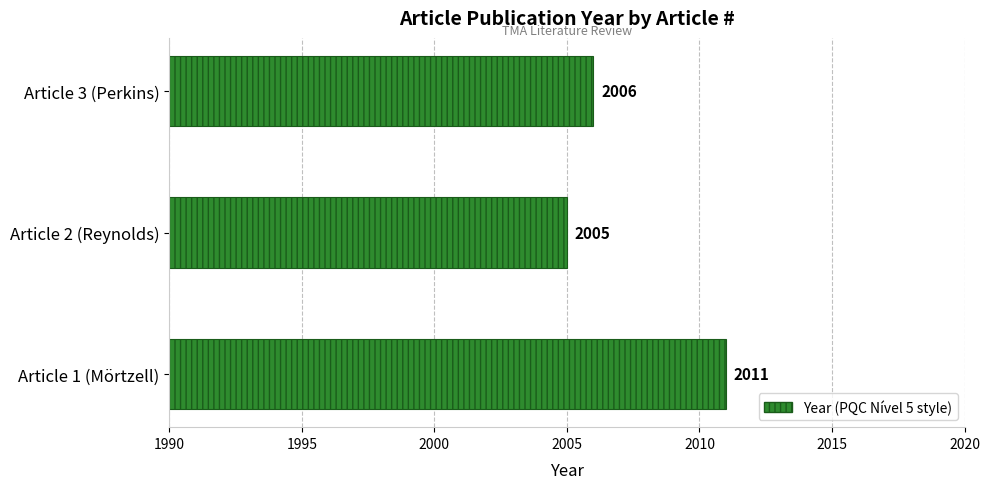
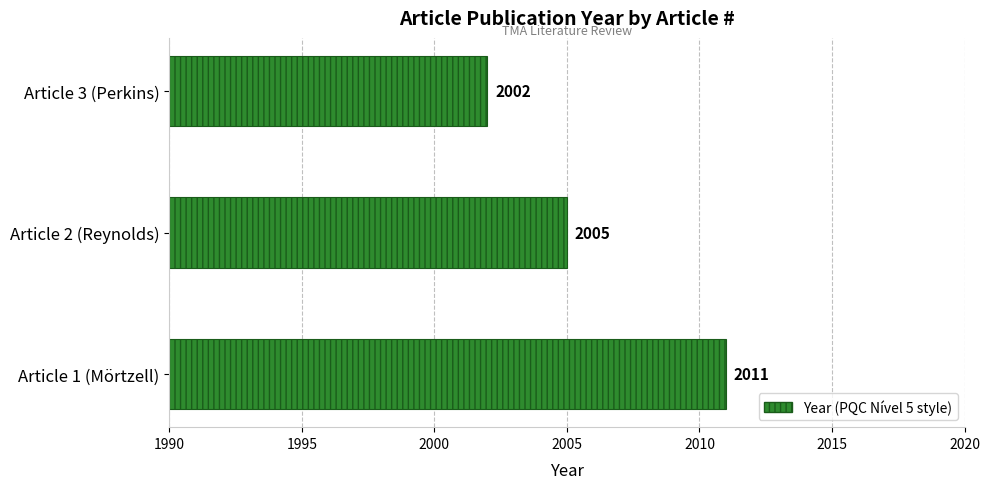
Article 3 (Perkins): 2006 -> 2002
